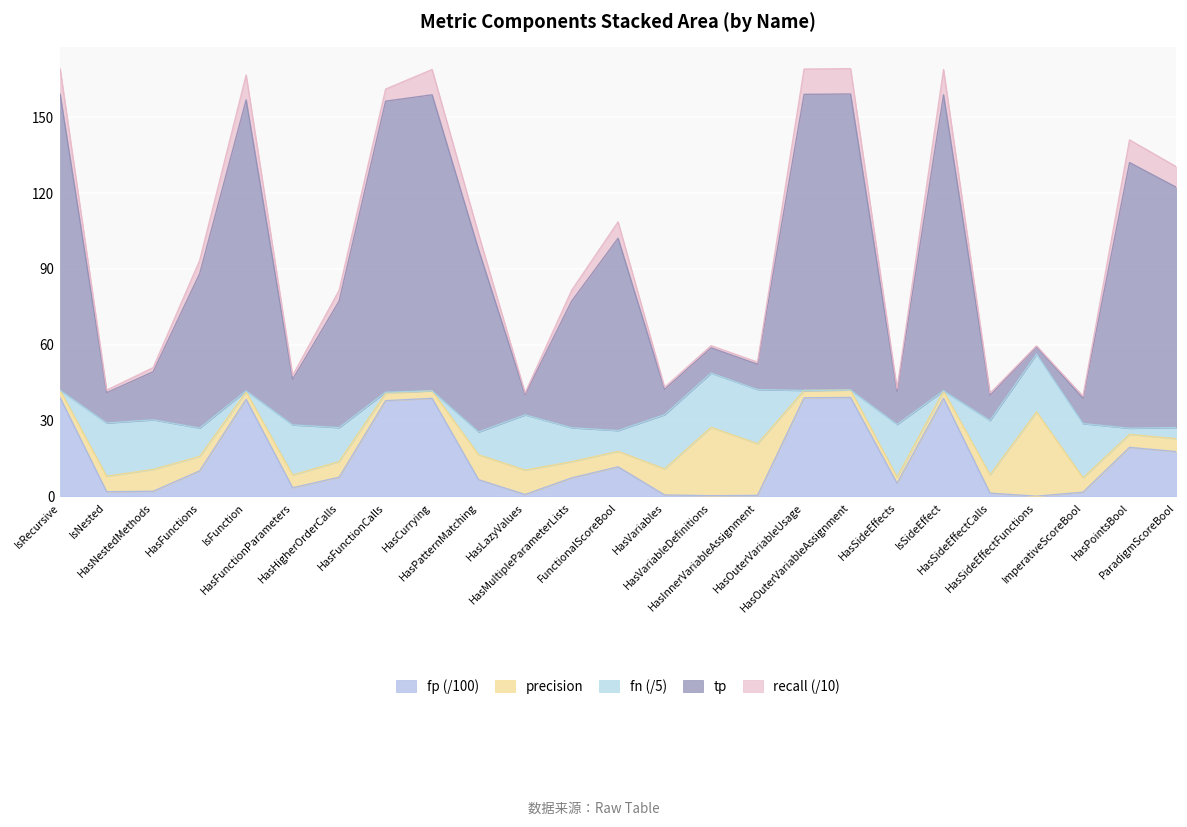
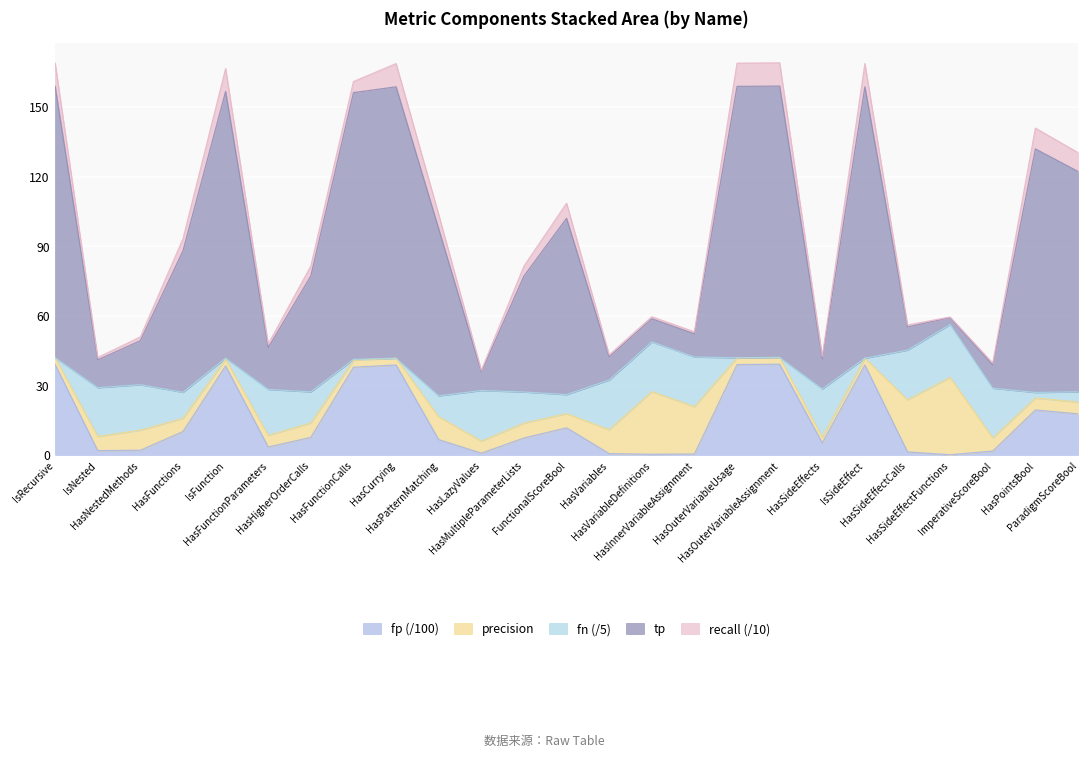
precision, HasLazyValues: 10 -> 5
precision, HasSideEffectCalls: 7 -> 22
